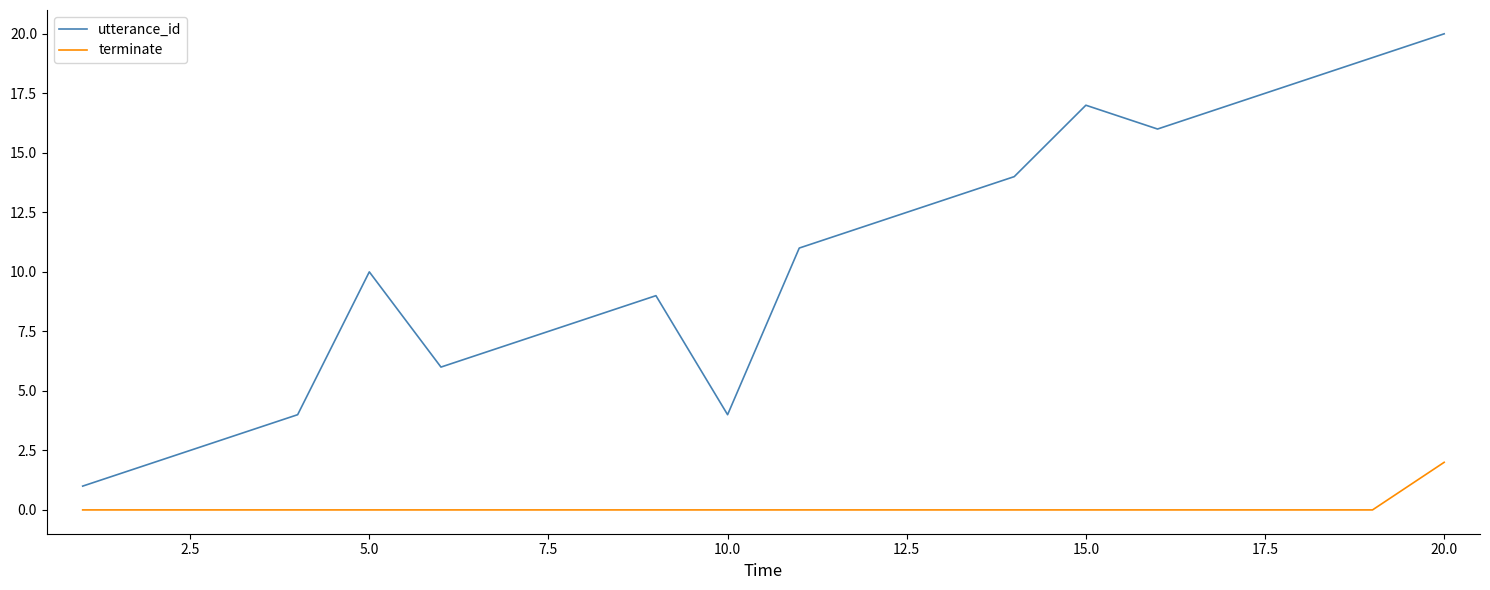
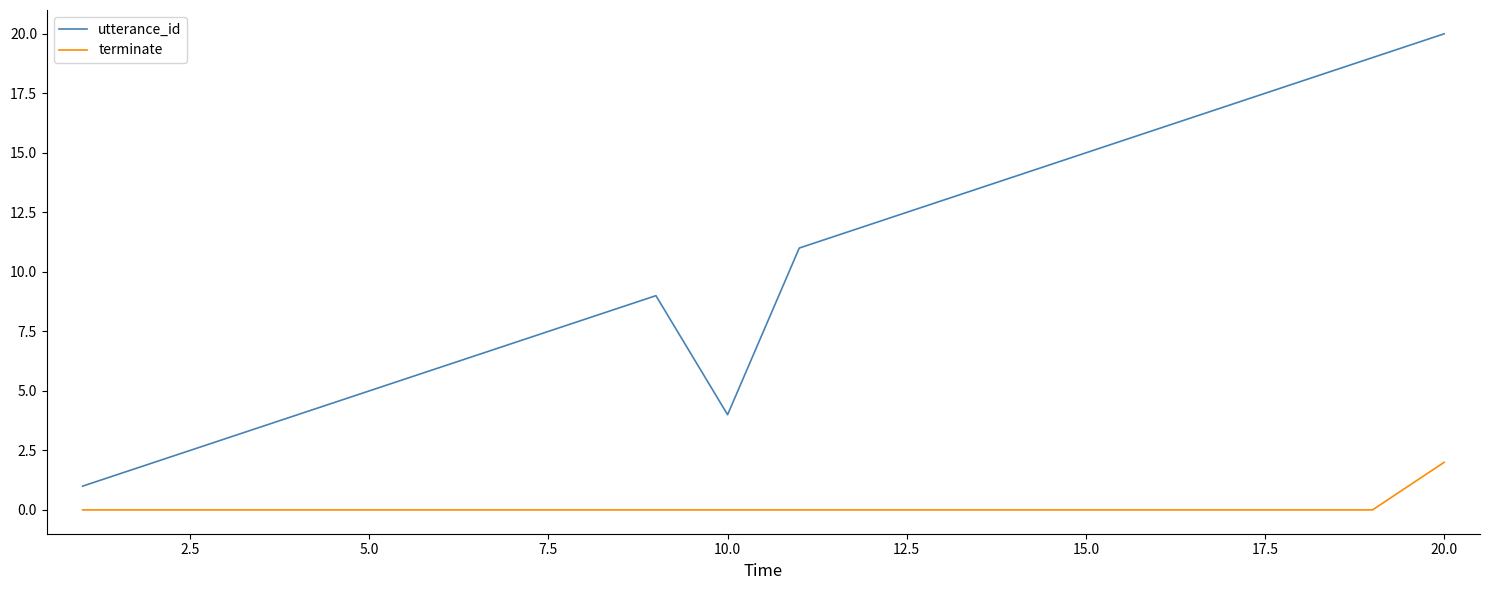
utterance_id, 5.0: 10 -> 5
utterance_id, 15.0: 17 -> 15
